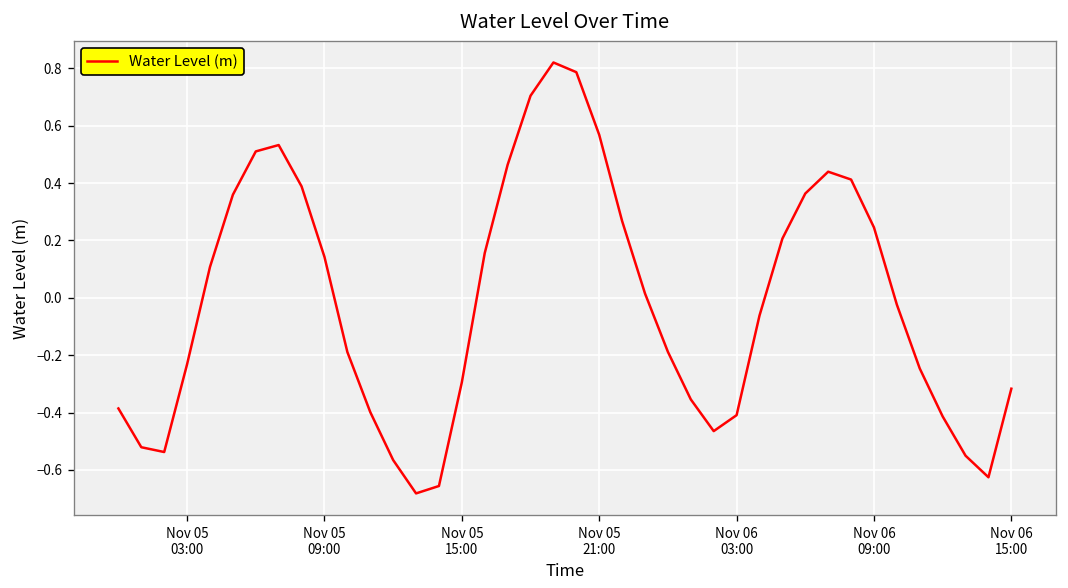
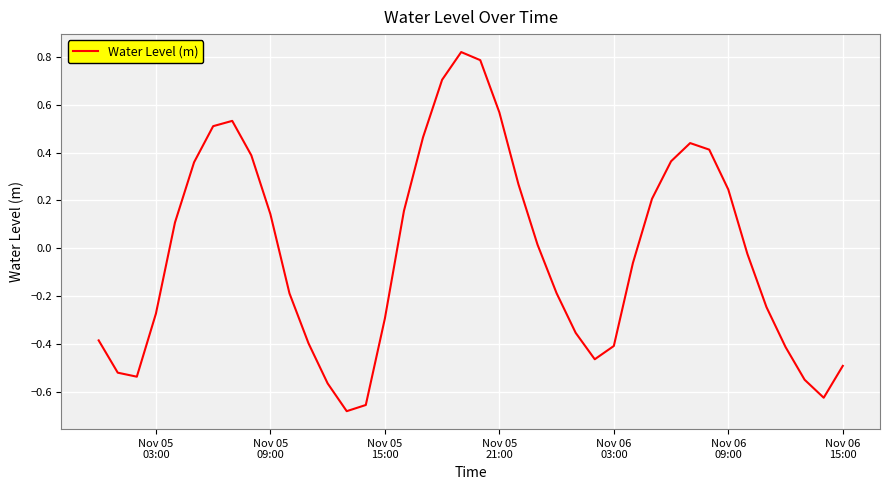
Nov 05 03:00: -0.23 -> -0.27
Nov 06 15:00: -0.32 -> -0.49
